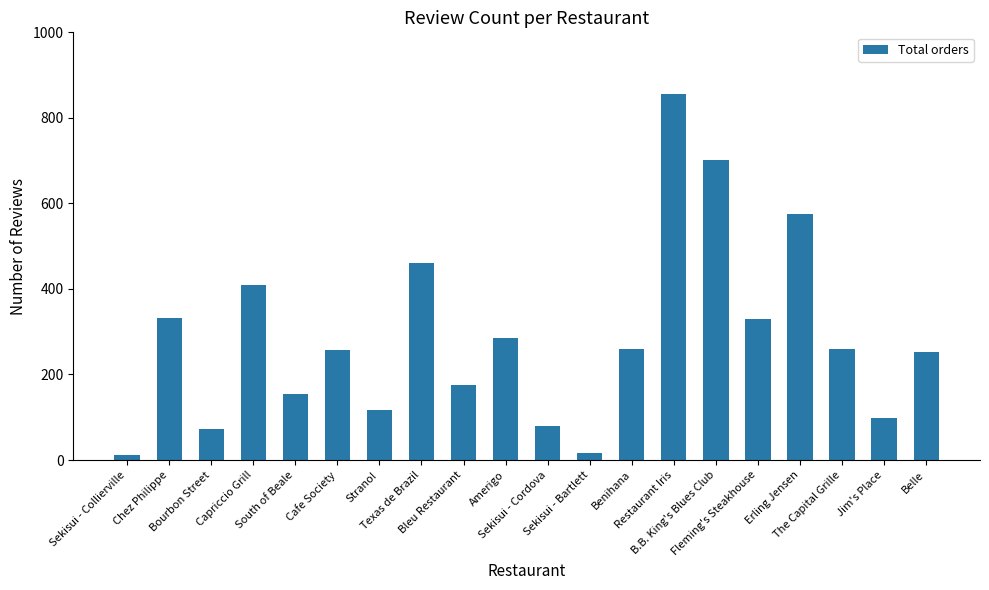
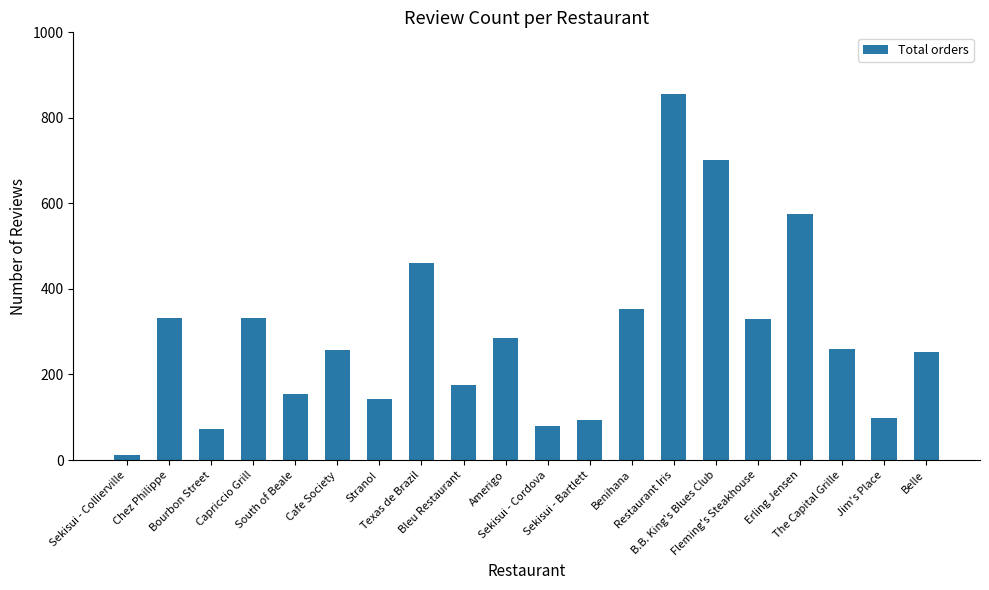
Capriccio Grill: 410 -> 330
Strano!: 120 -> 140
Sekisui - Bartlett: 20 -> 90
Benihana: 260 -> 350
